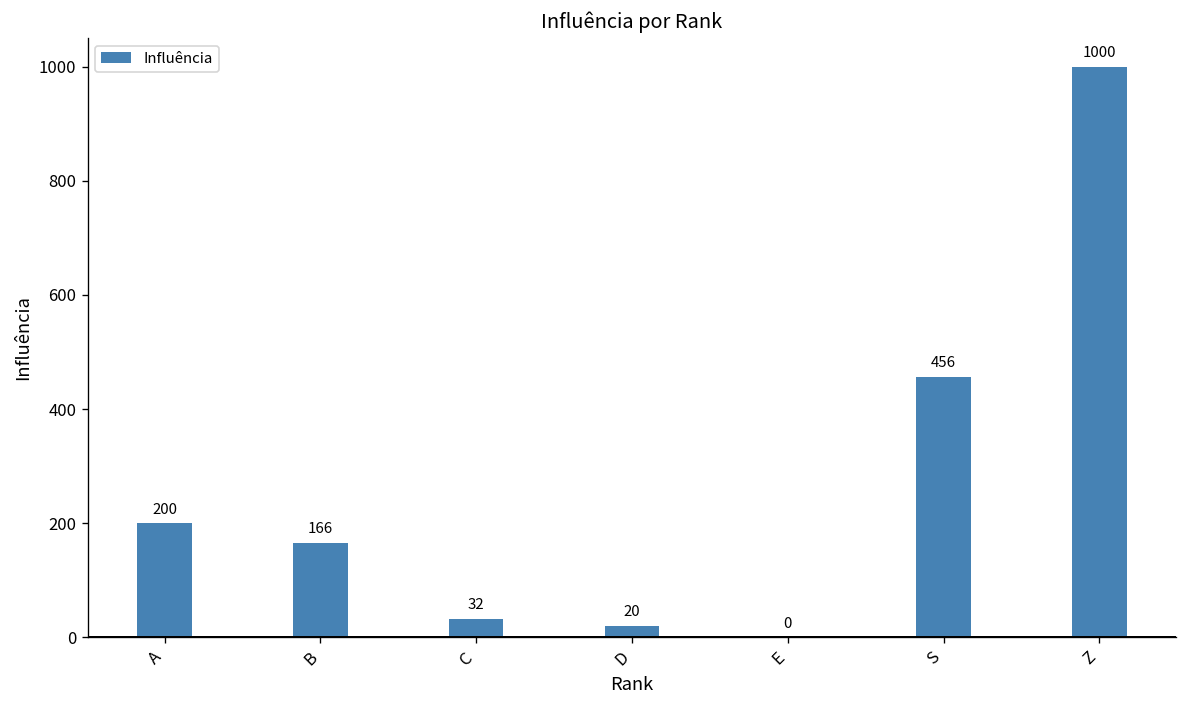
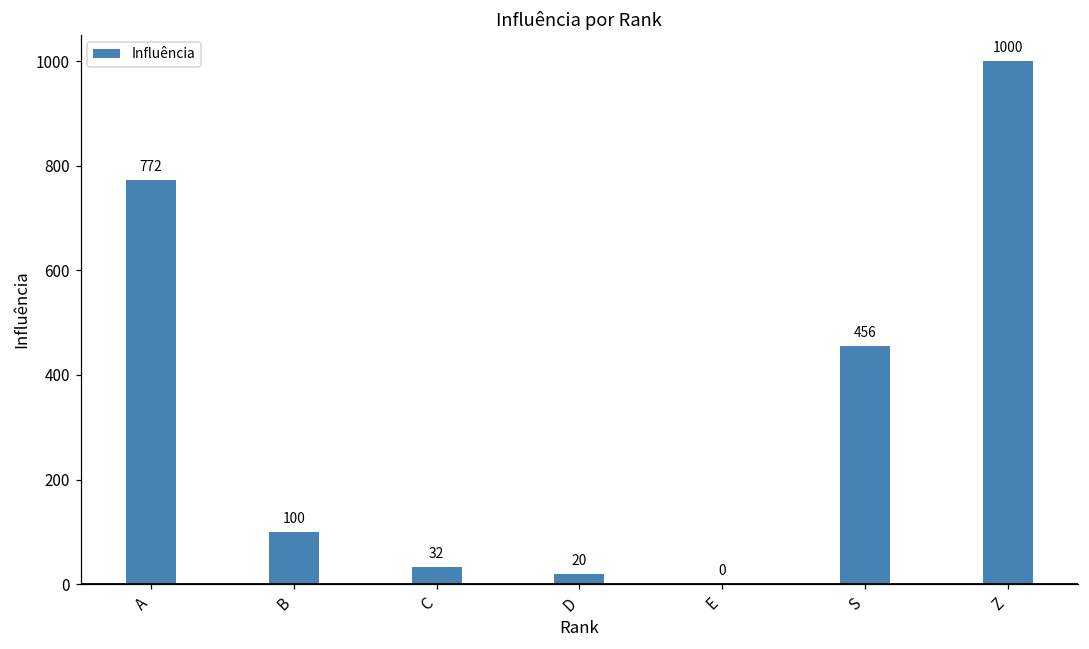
A: 200 -> 772
B: 166 -> 100
